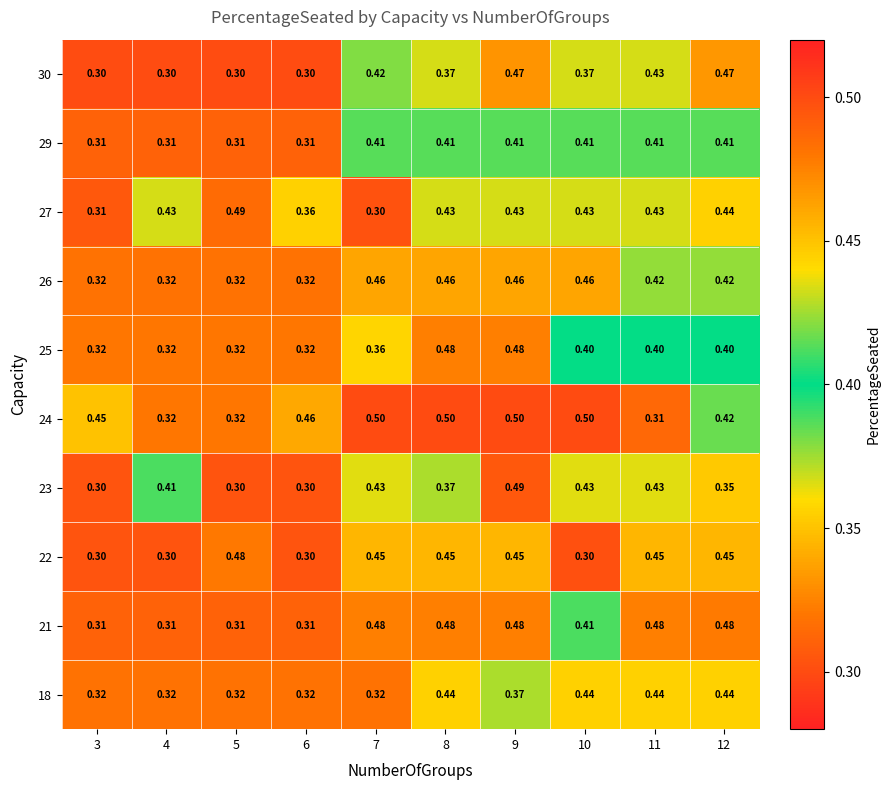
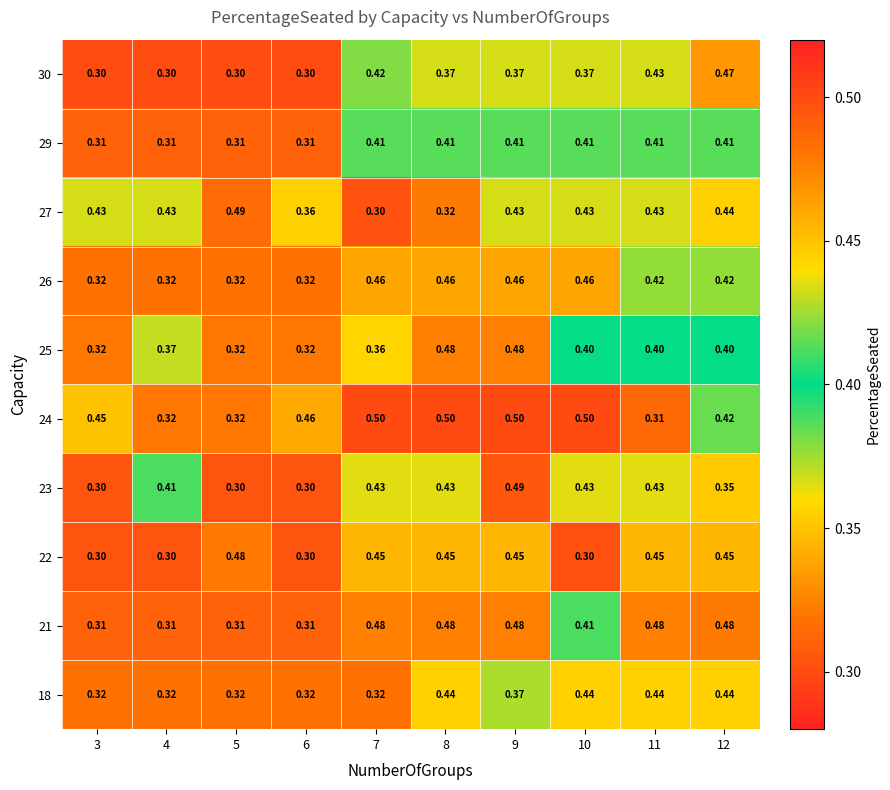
30, 9: 0.47 -> 0.37
27, 3: 0.31 -> 0.43
27, 8: 0.43 -> 0.32
25, 4: 0.32 -> 0.37
23, 8: 0.37 -> 0.43
